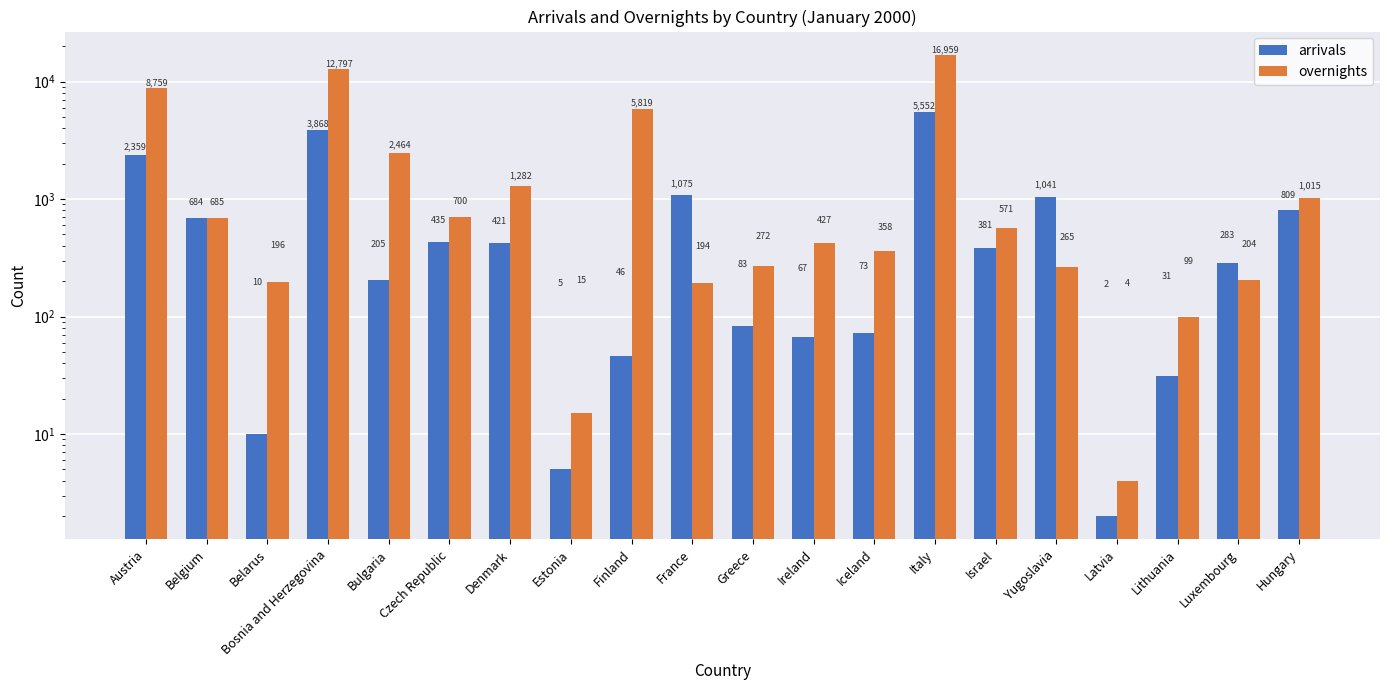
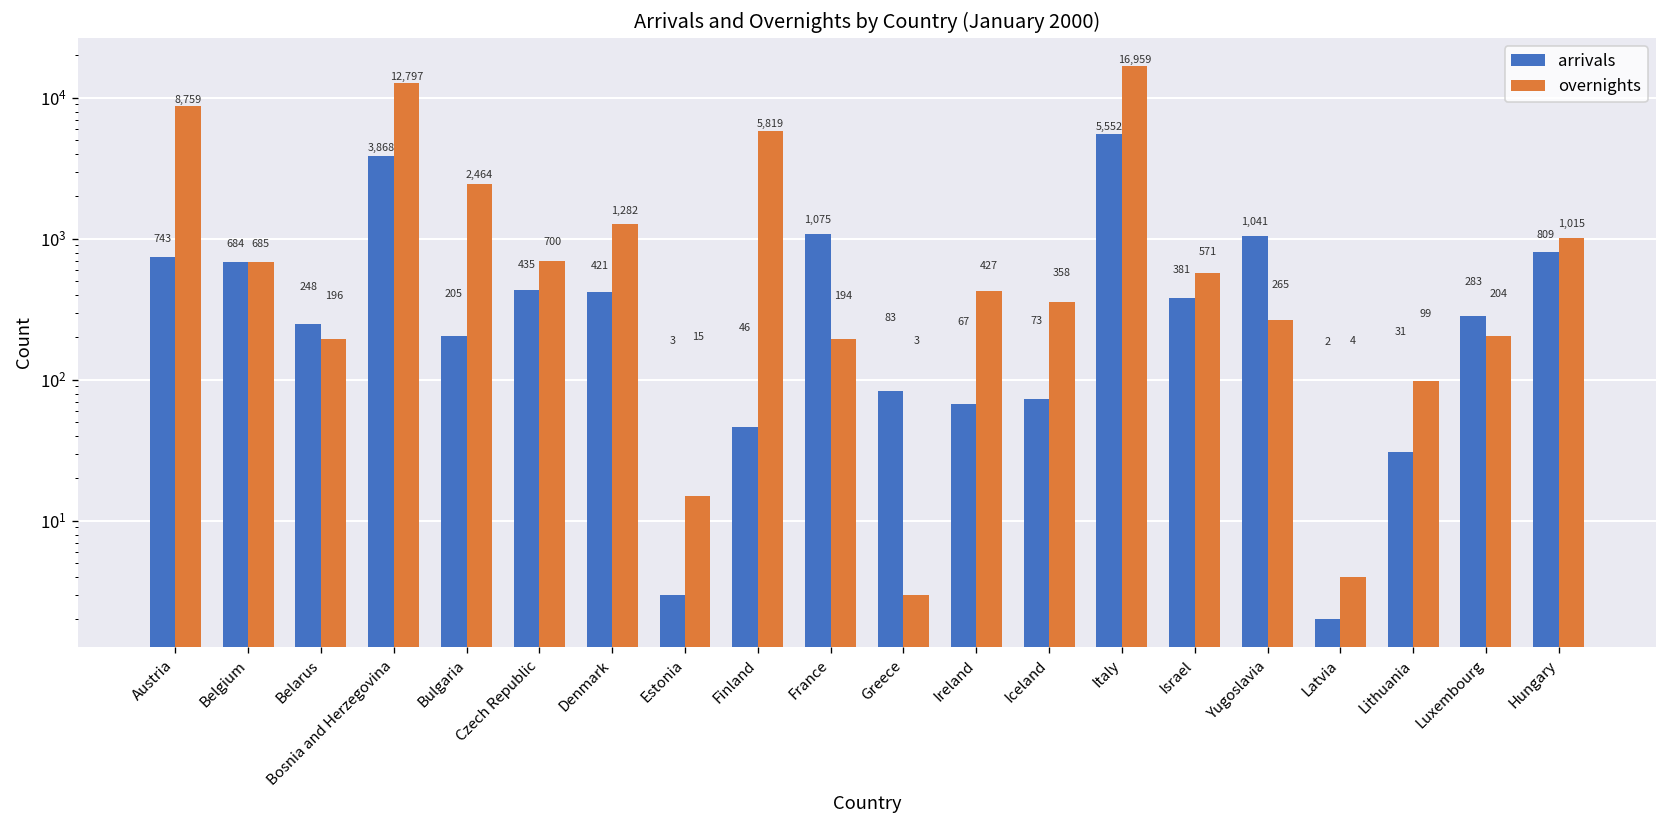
arrivals, Austria: 2,359 -> 743
arrivals, Belarus: 10 -> 248
arrivals, Estonia: 5 -> 3
overnights, Greece: 272 -> 3
